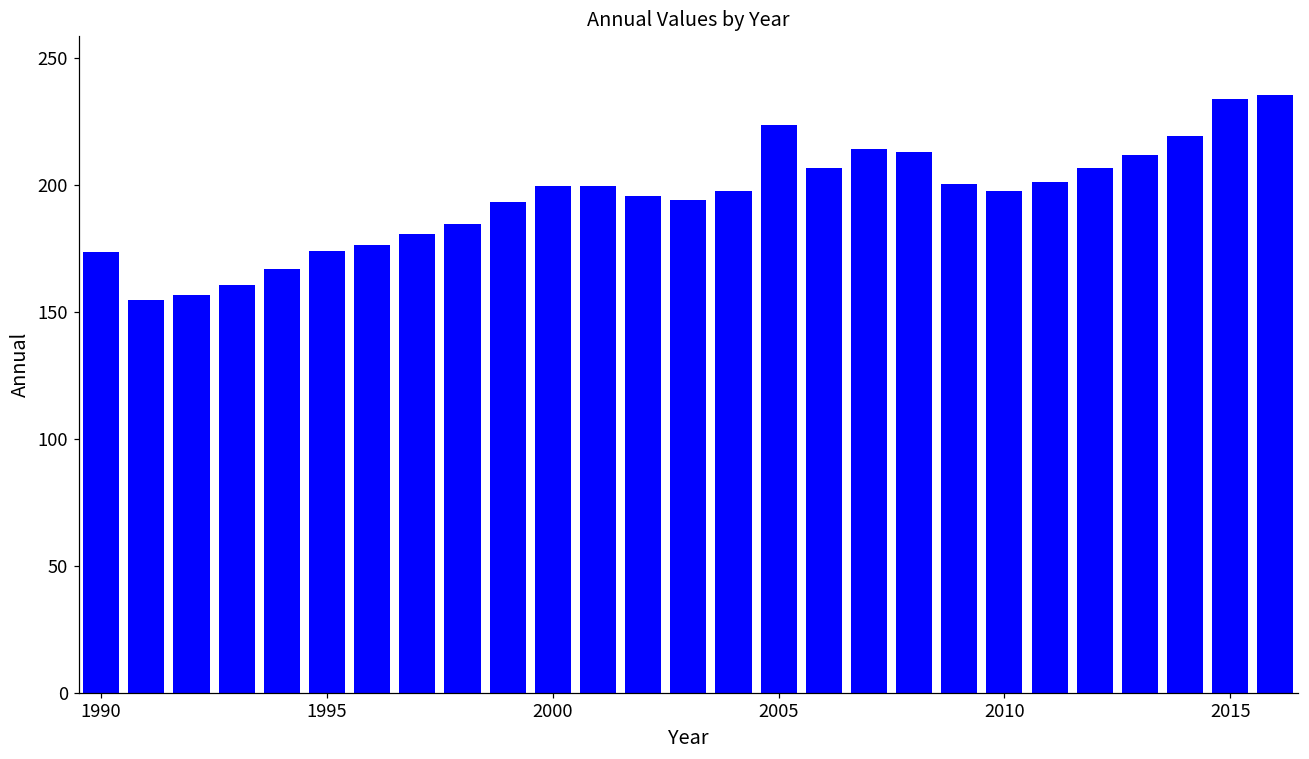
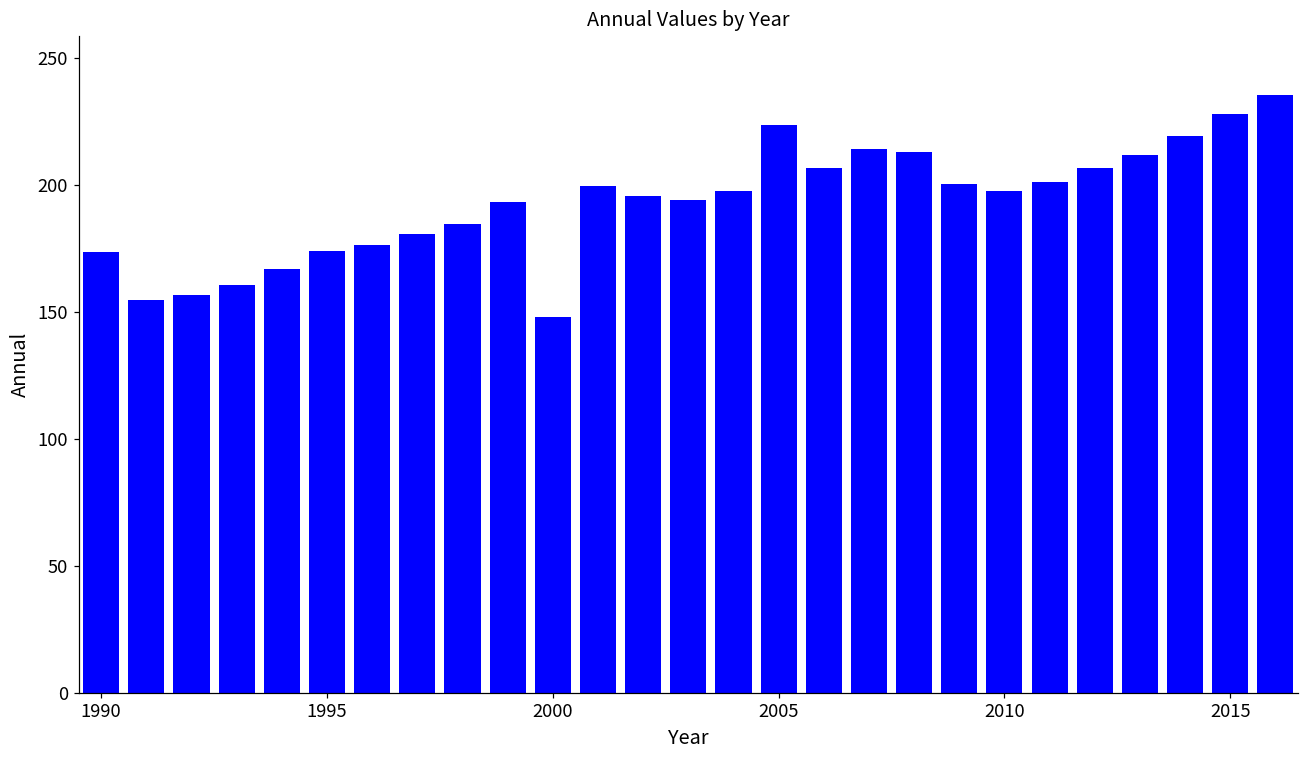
2000: 199 -> 148
2015: 234 -> 228
